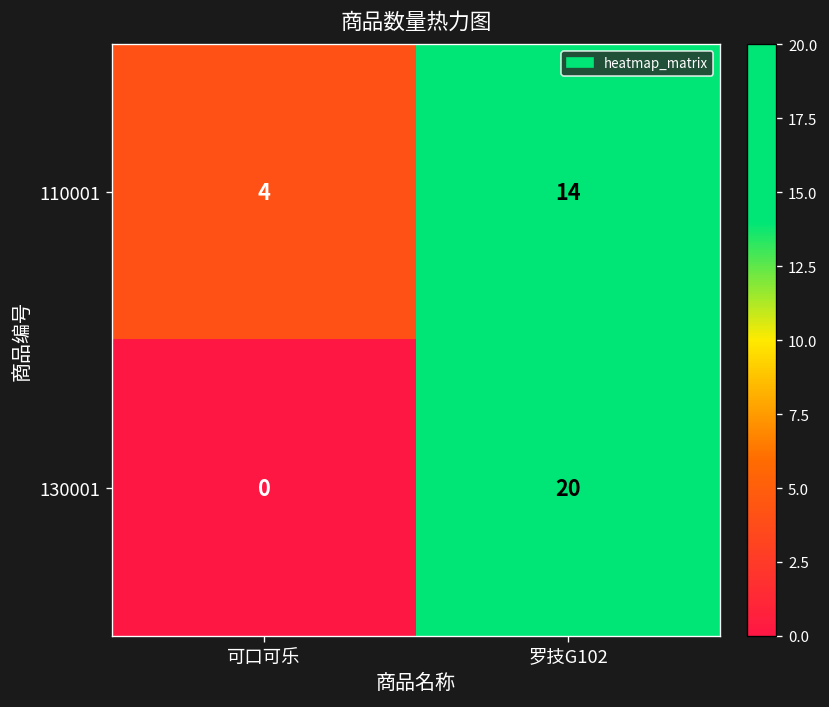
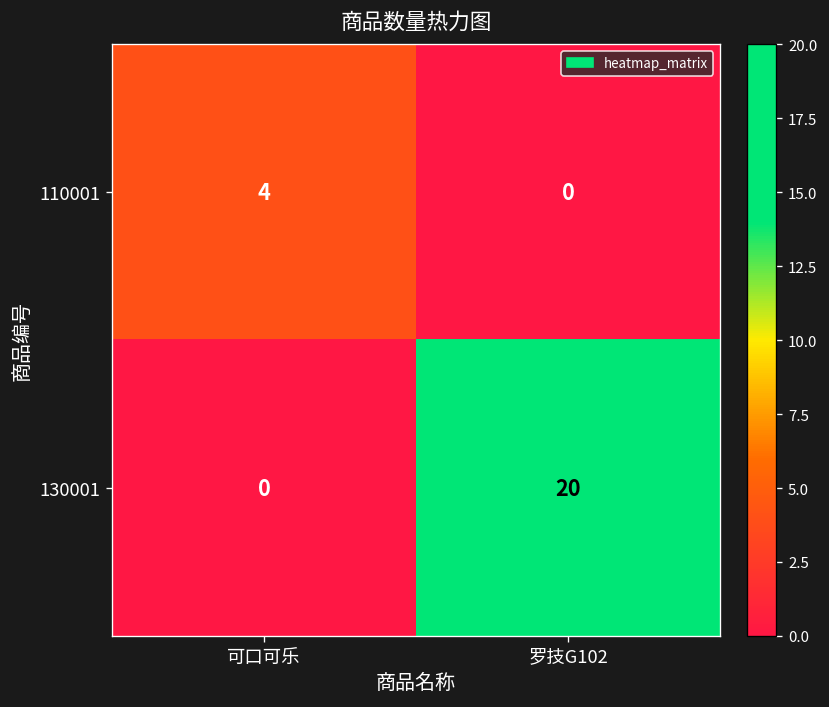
110001, 罗技G102: 14 -> 0
